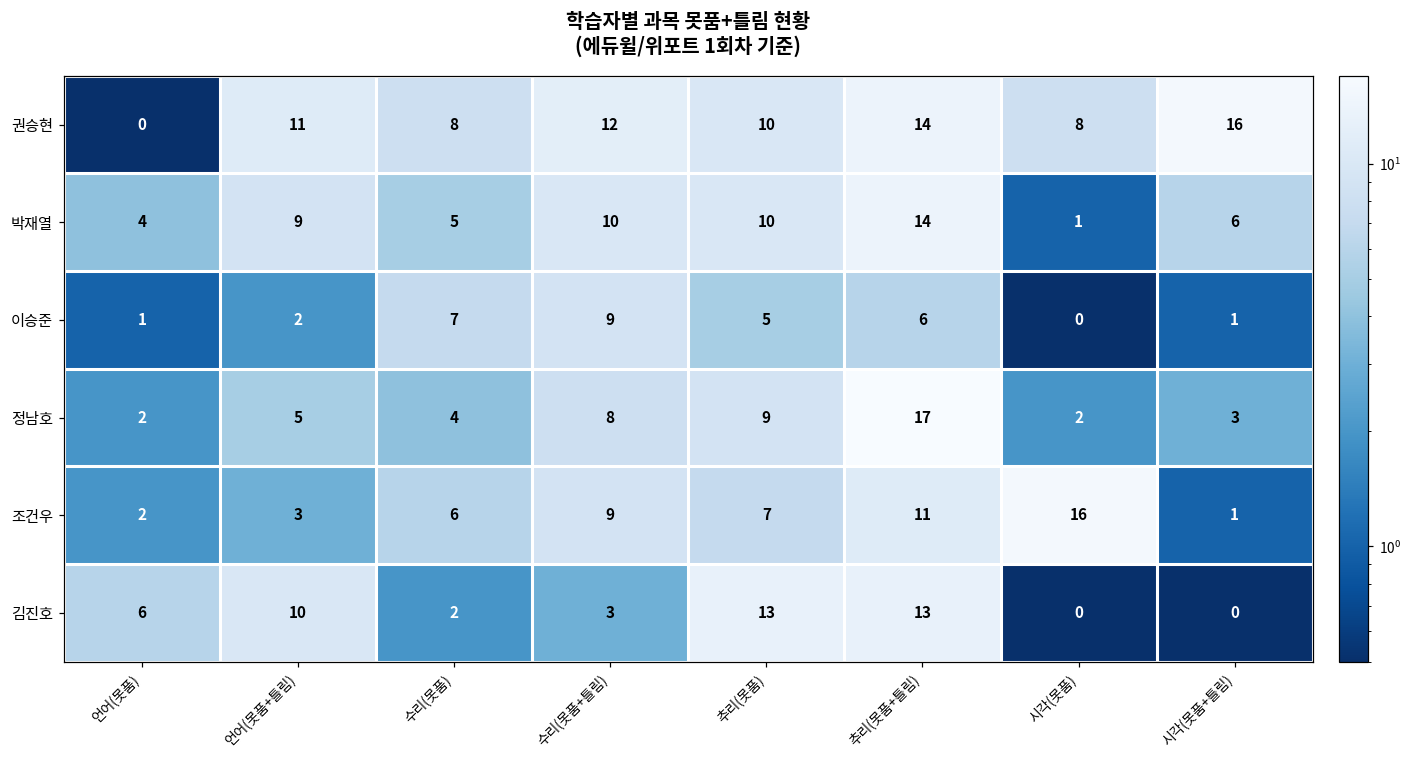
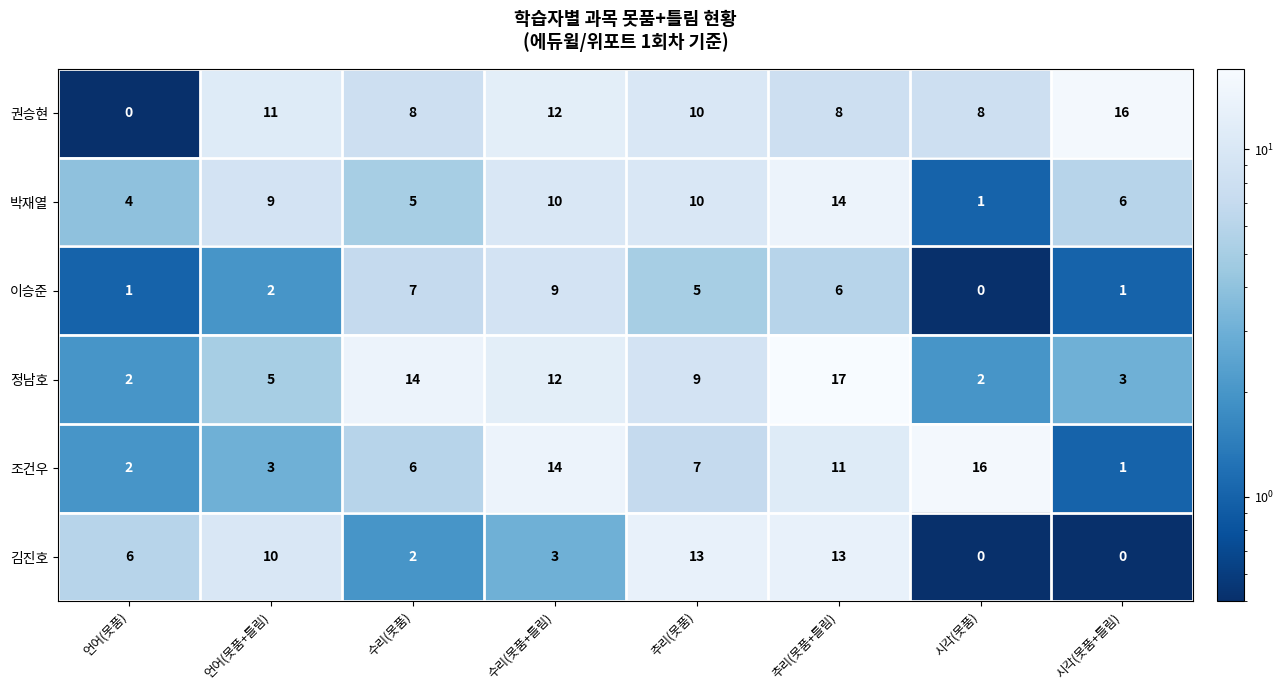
권승현, 추리(못품+틀림): 14 -> 8
정남호, 수리(못품): 4 -> 14
정남호, 수리(못품+틀림): 8 -> 12
조건우, 수리(못품+틀림): 9 -> 14
